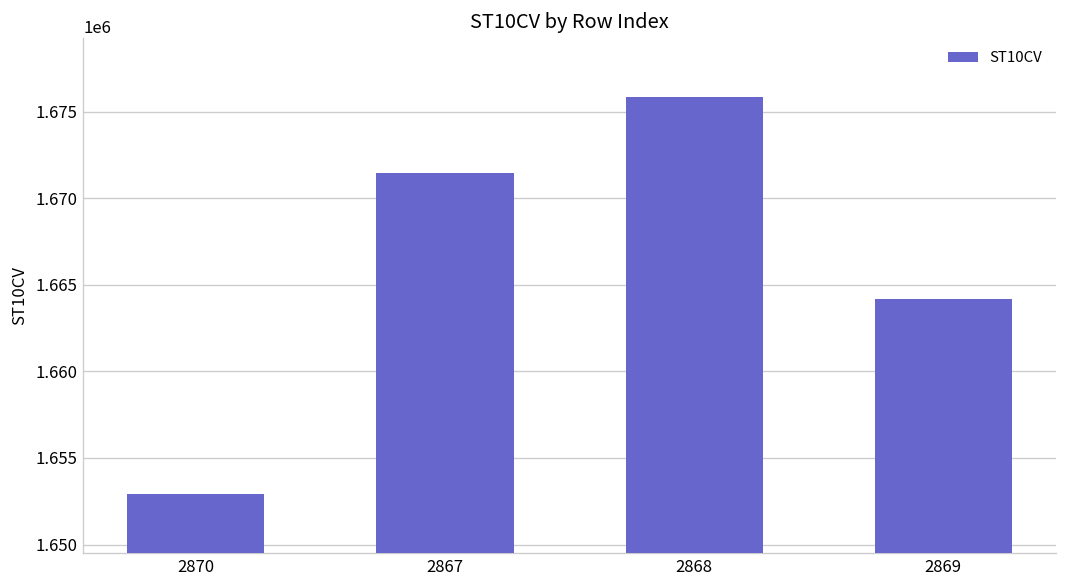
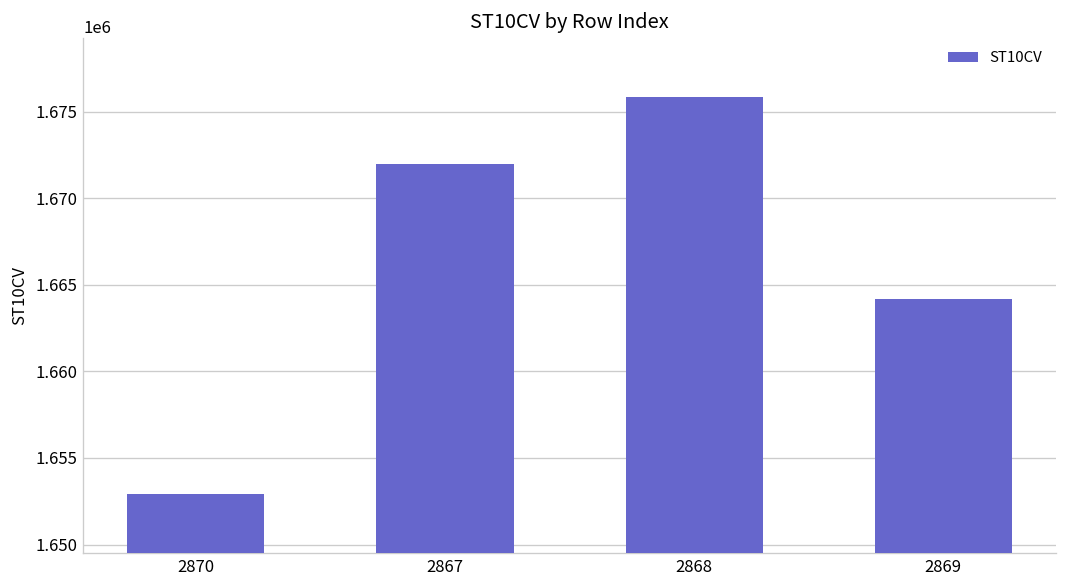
2867: 1671400 -> 1672000
